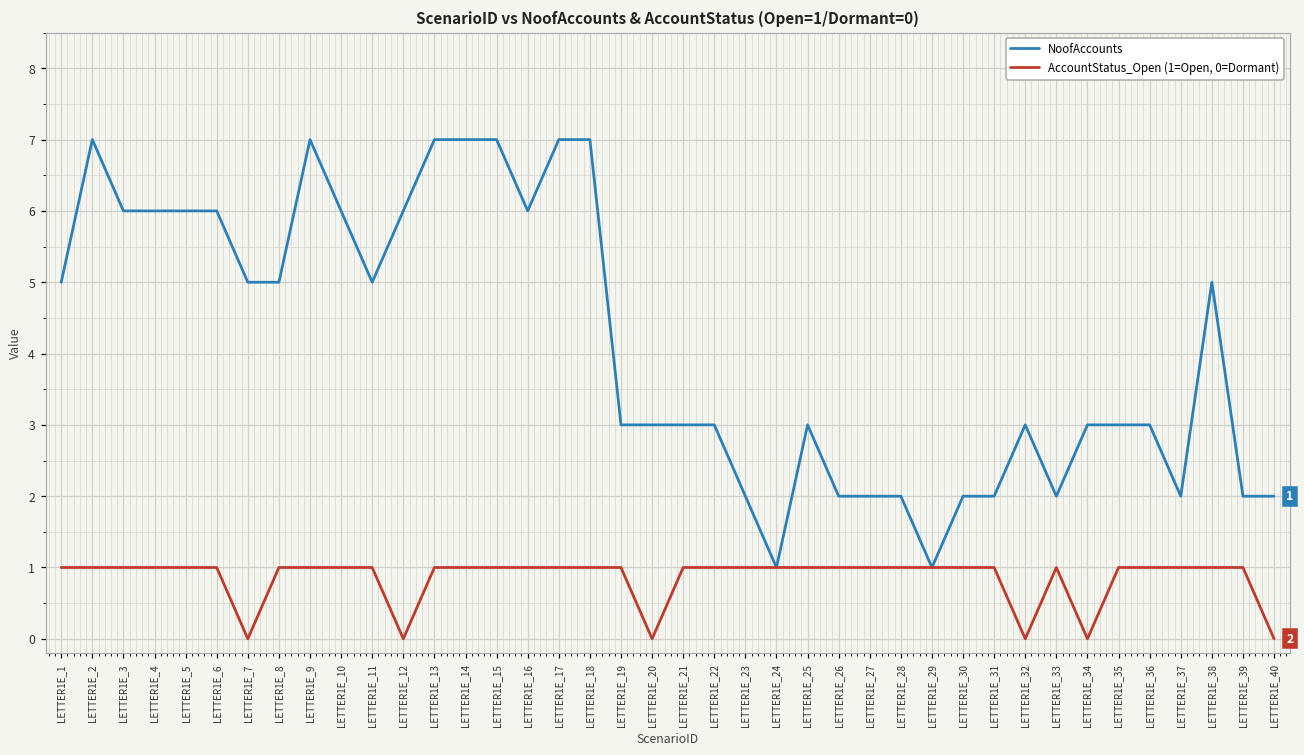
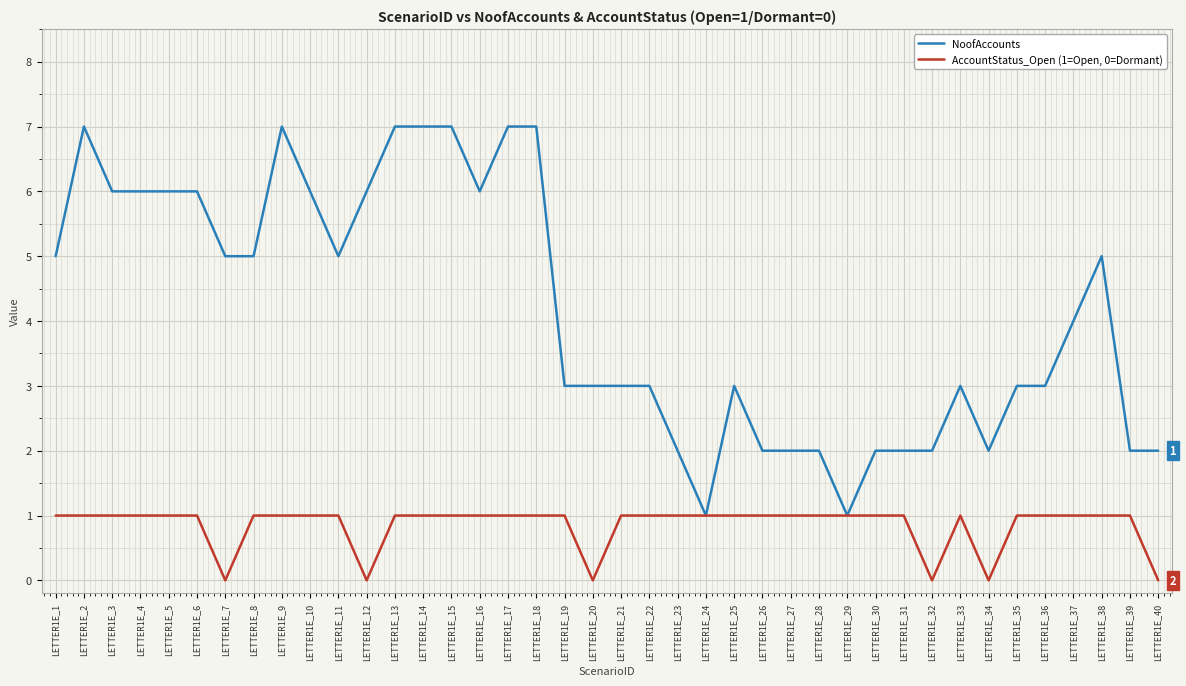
NoofAccounts, LETTER1E_32: 3 -> 2
NoofAccounts, LETTER1E_33: 2 -> 3
NoofAccounts, LETTER1E_34: 3 -> 2
NoofAccounts, LETTER1E_37: 2 -> 4
